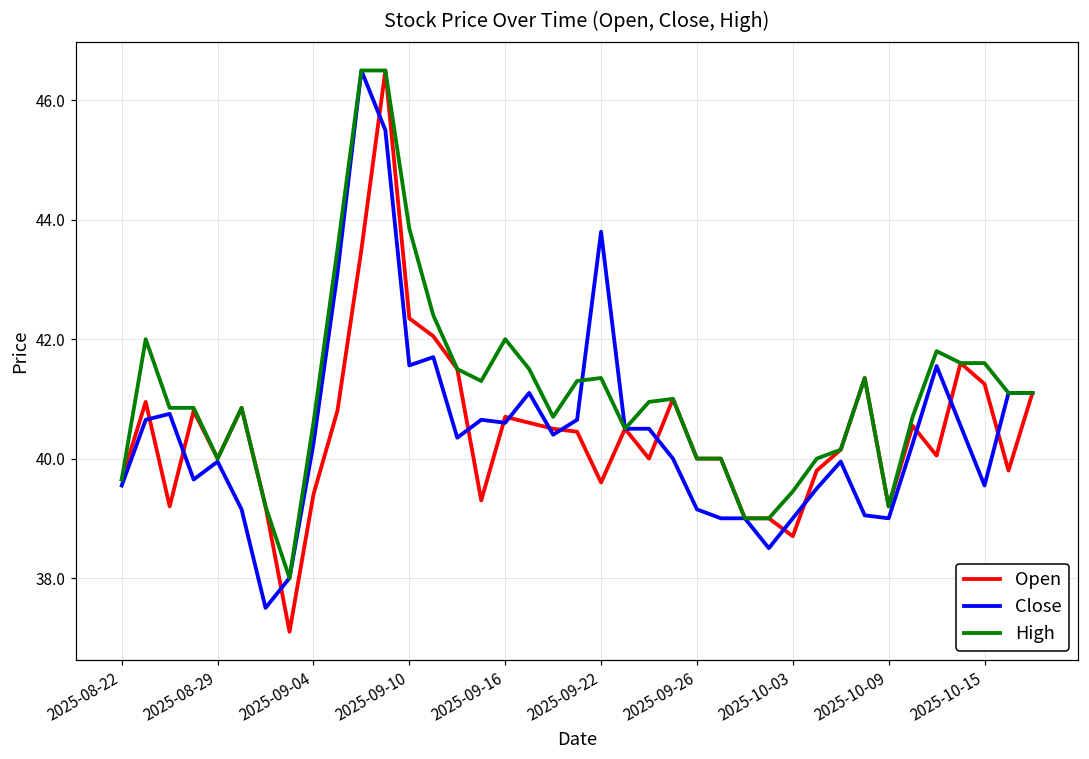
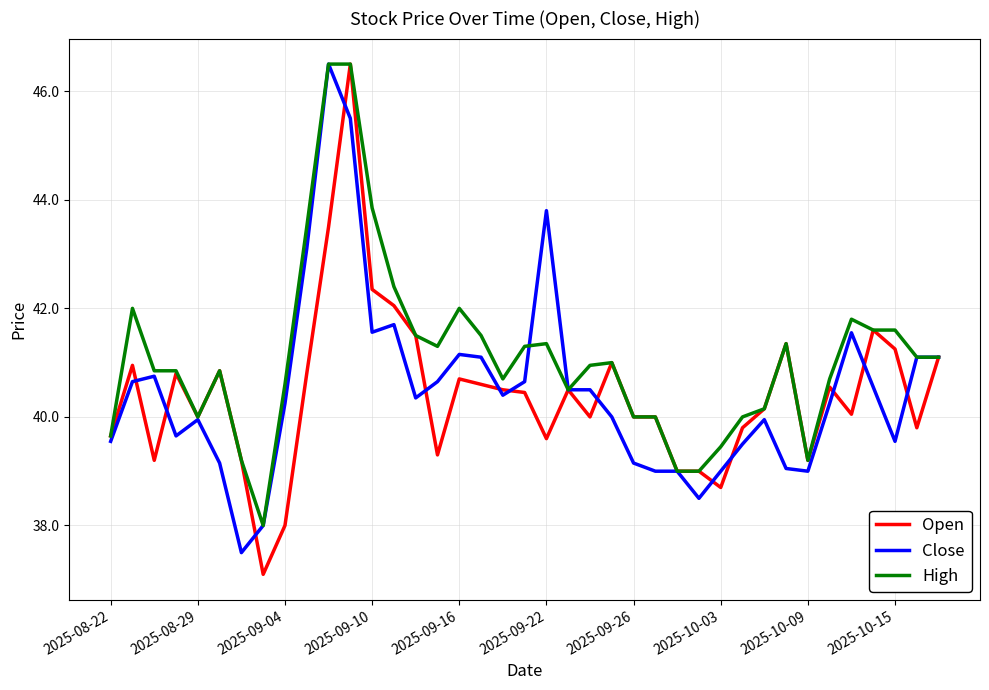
Open, 2025-09-04: 39.4 -> 38.0
Close, 2025-09-16: 40.6 -> 41.2
